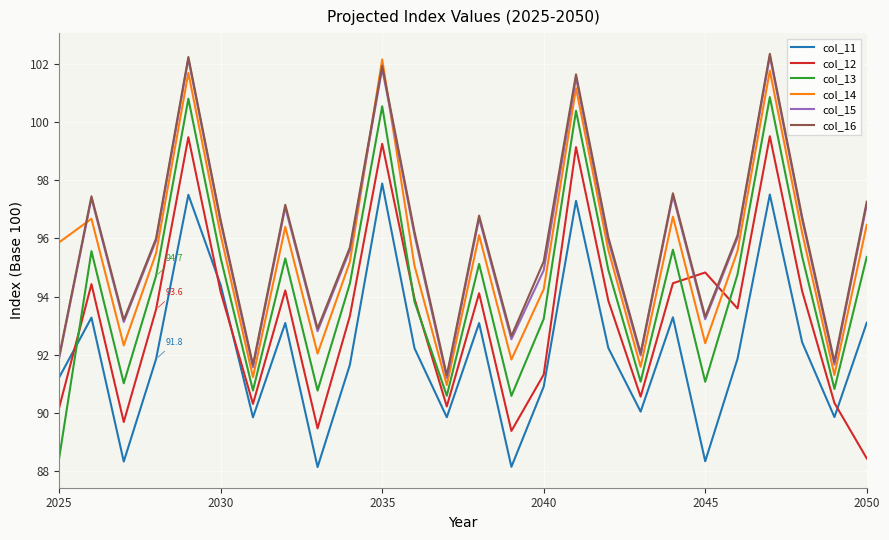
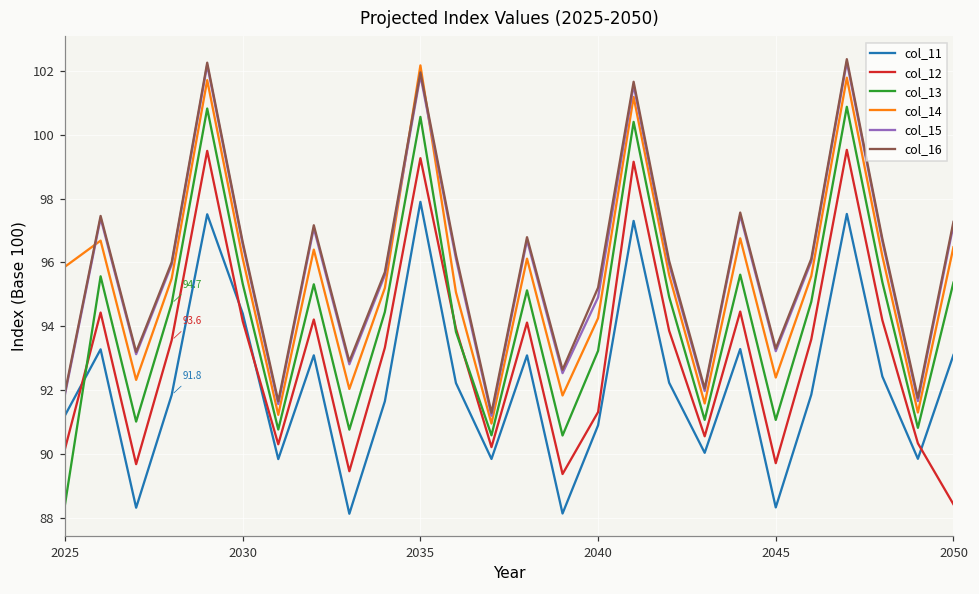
col_12, 2045: 94.8 -> 89.7
